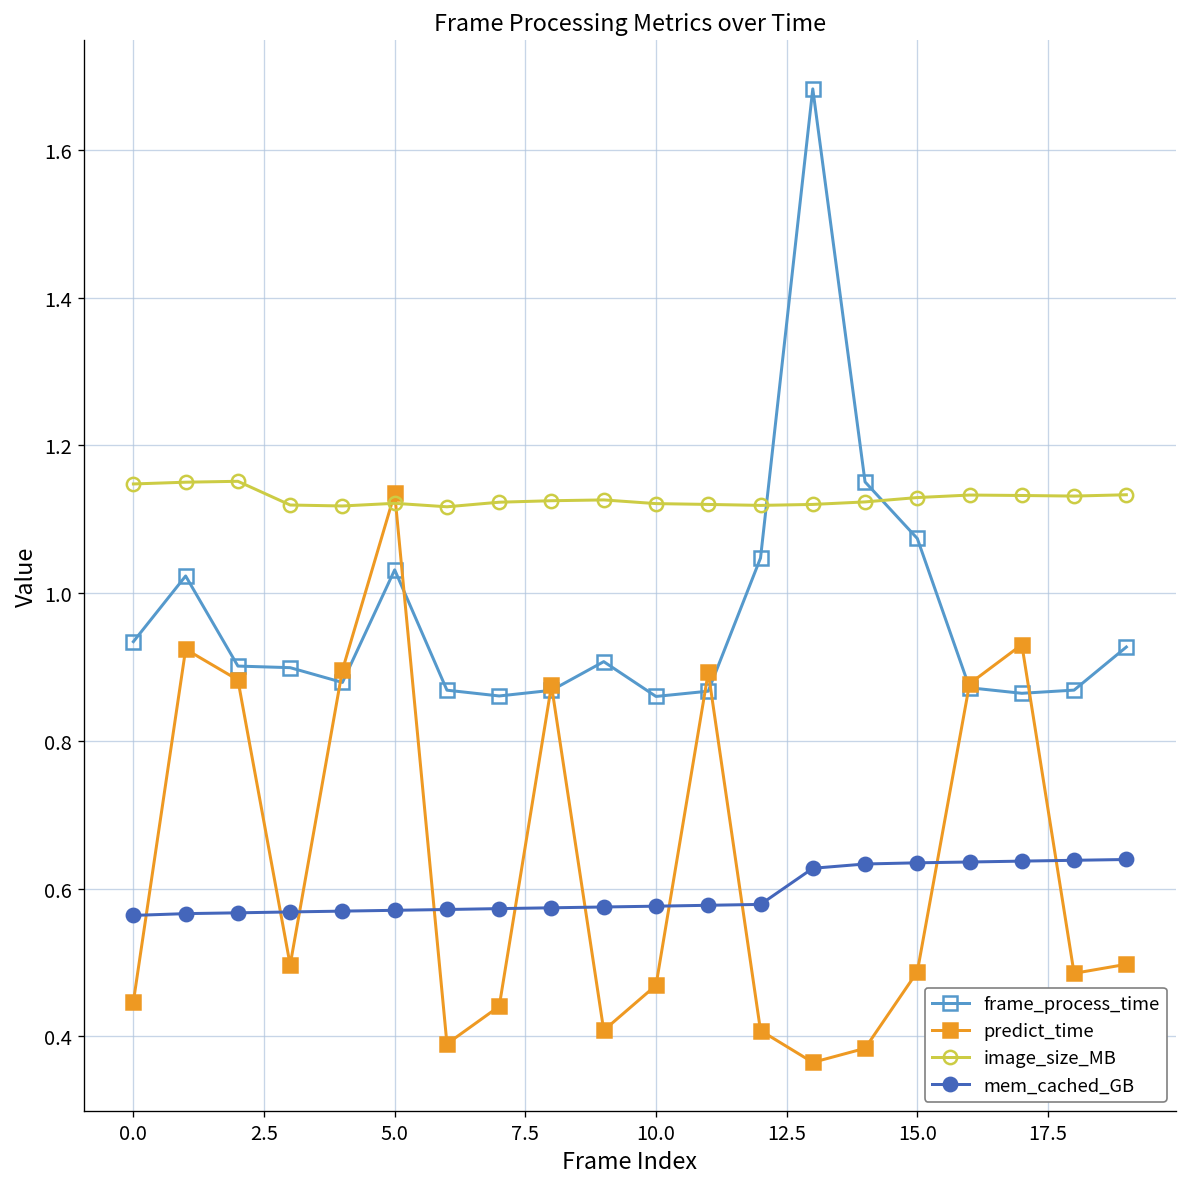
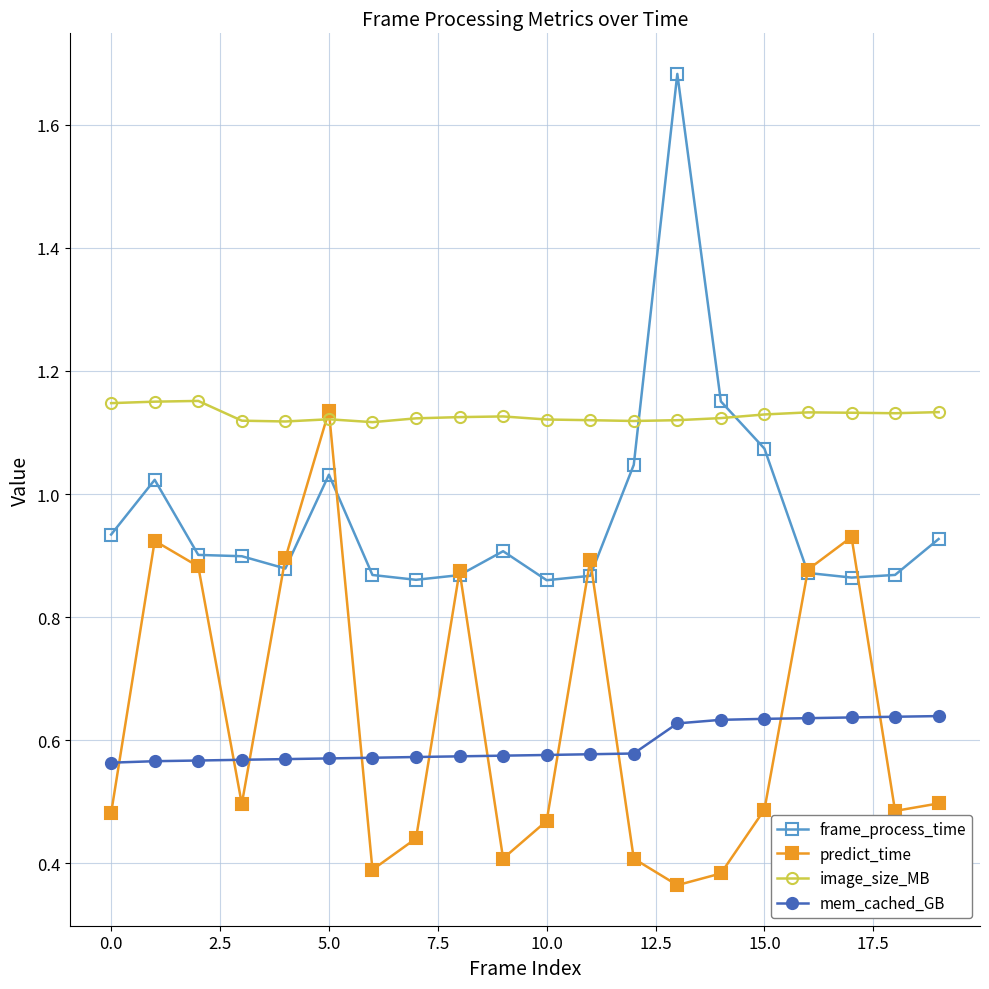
predict_time, 0.0: 0.45 -> 0.48
